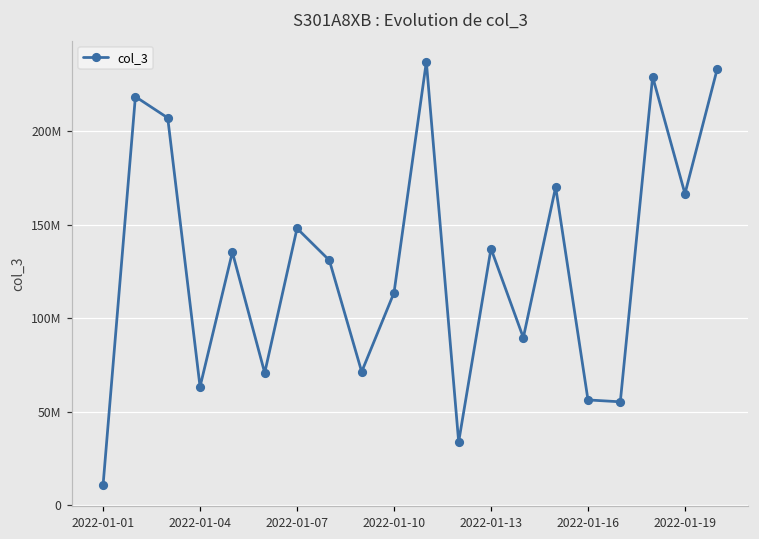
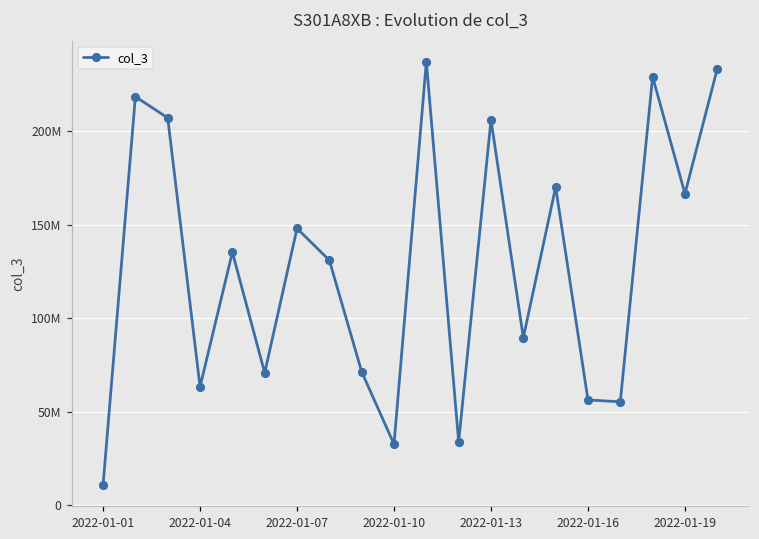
2022-01-10: 114000000 -> 33000000
2022-01-13: 137000000 -> 206000000
